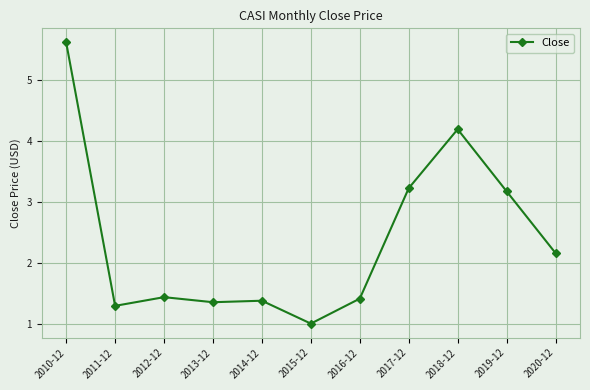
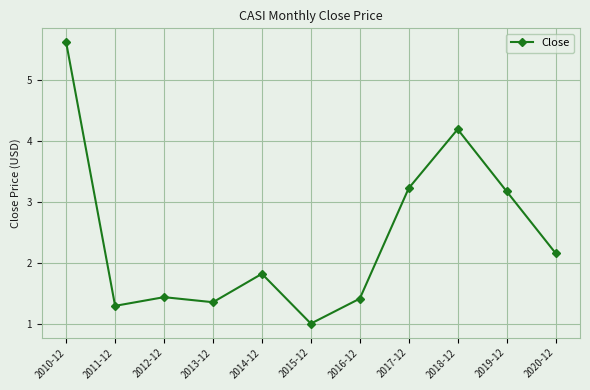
2014-12: 1.4 -> 1.8
